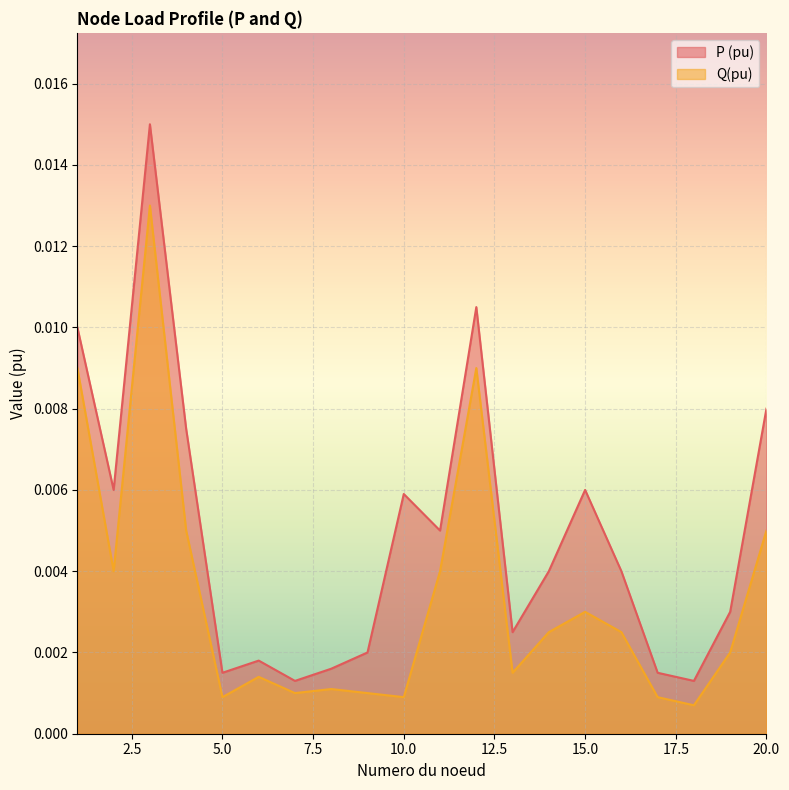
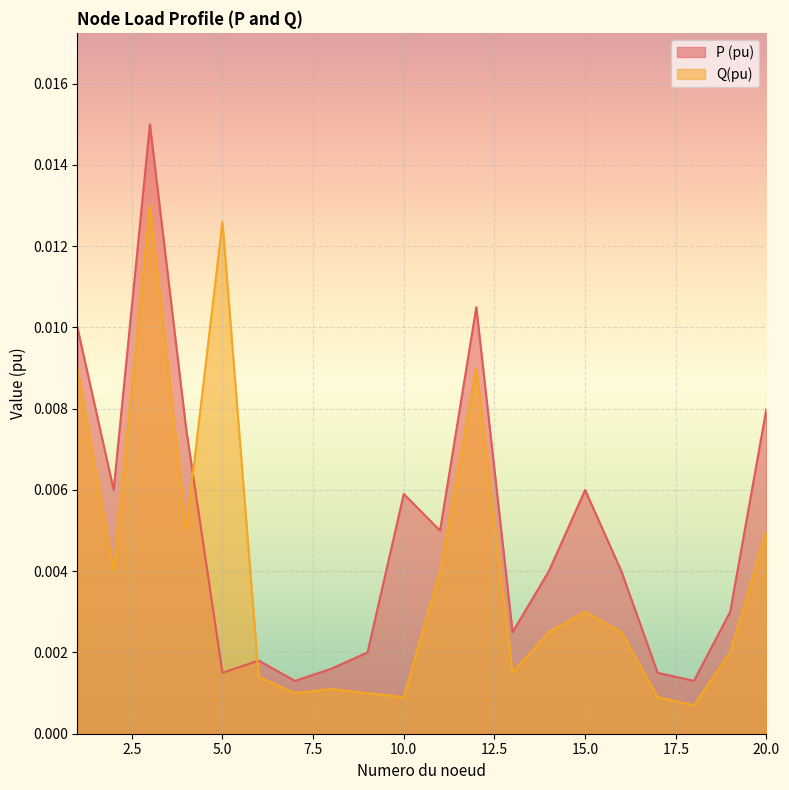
Q(pu), 5.0: 0.0009 -> 0.0126
